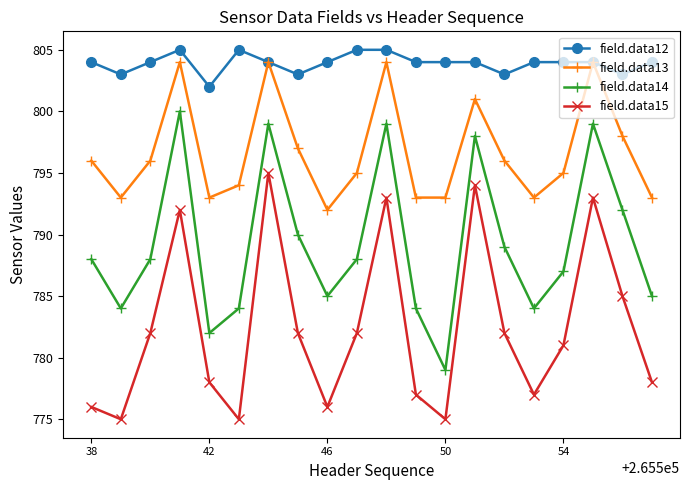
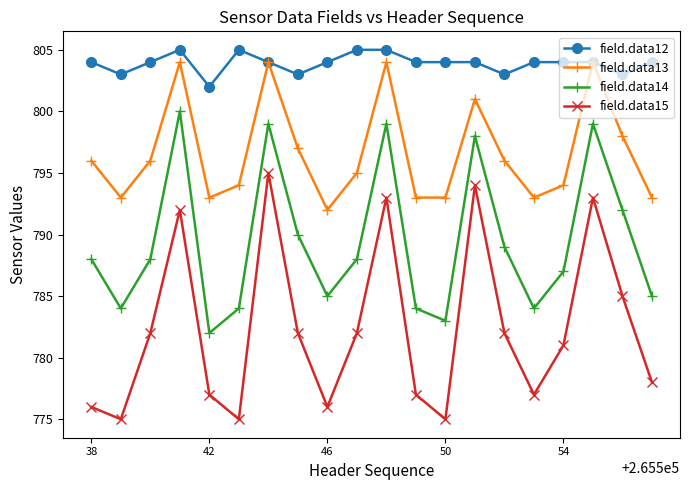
field.data15, 42: 778 -> 777
field.data14, 50: 779 -> 783
field.data13, 54: 795 -> 794
